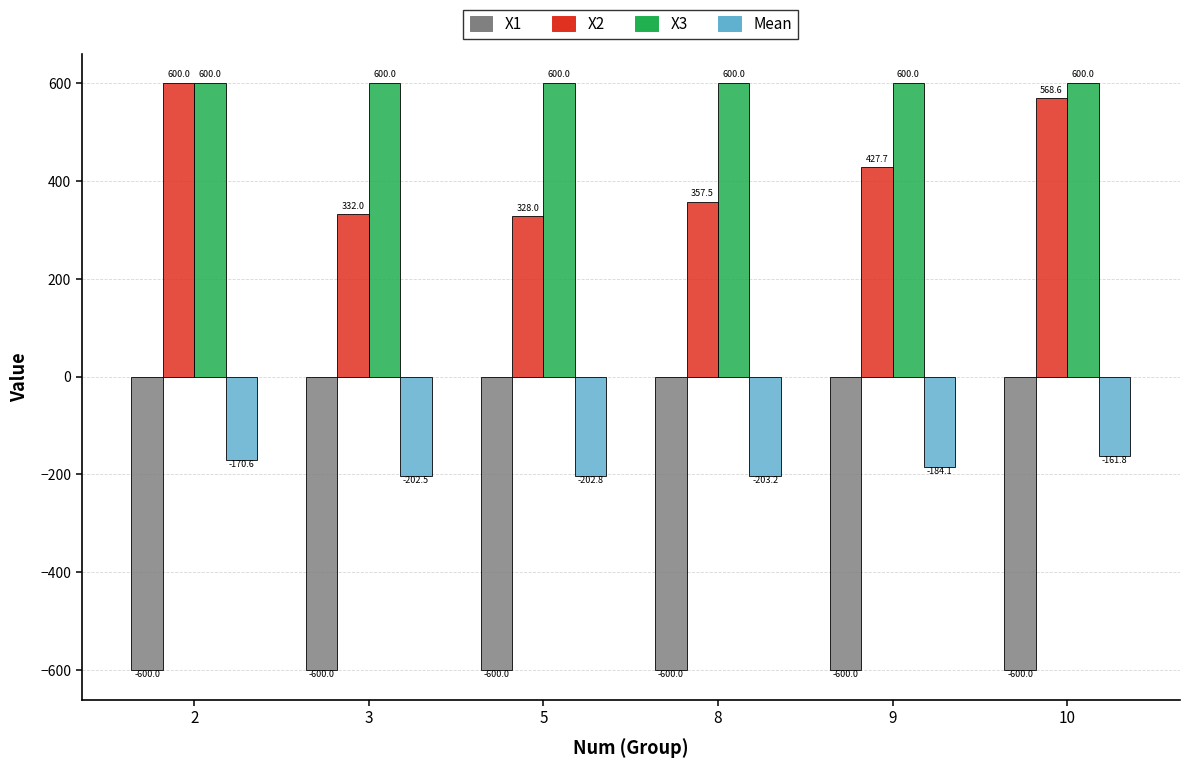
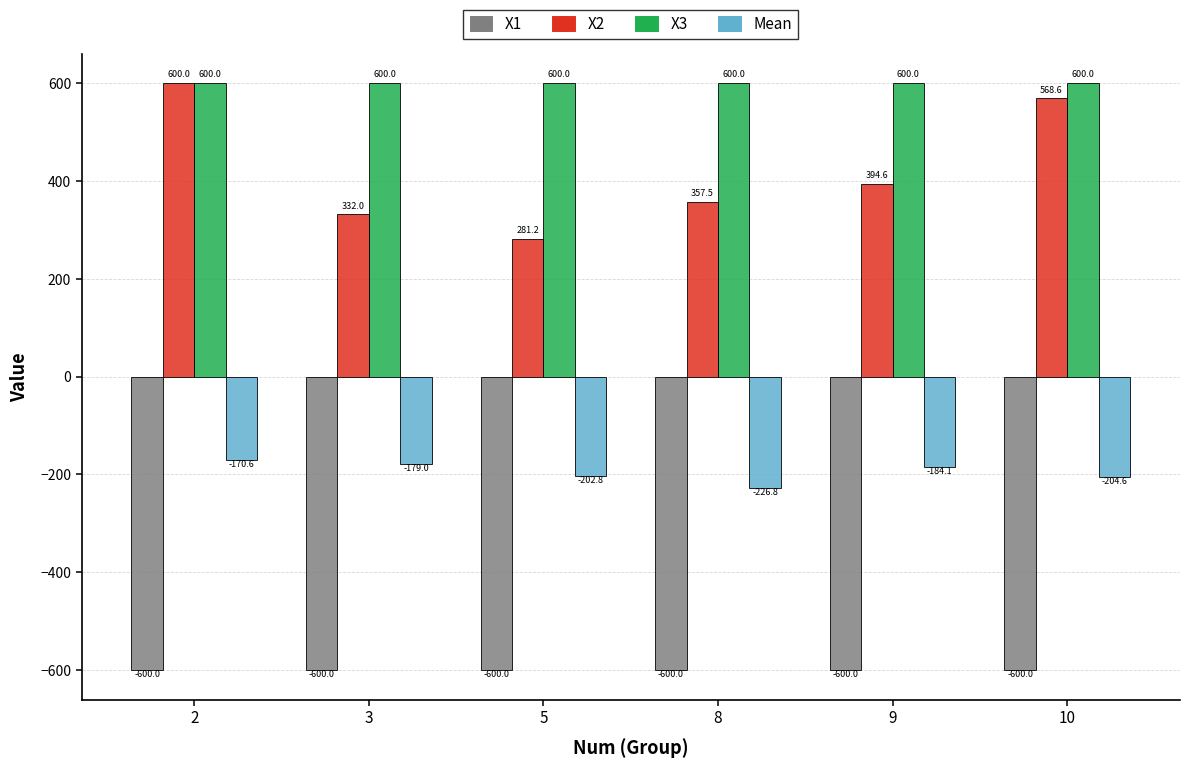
Mean, 3: -202.5 -> -179.0
X2, 5: 328.0 -> 281.2
Mean, 8: -203.2 -> -226.8
X2, 9: 427.7 -> 394.6
Mean, 10: -161.8 -> -204.6
